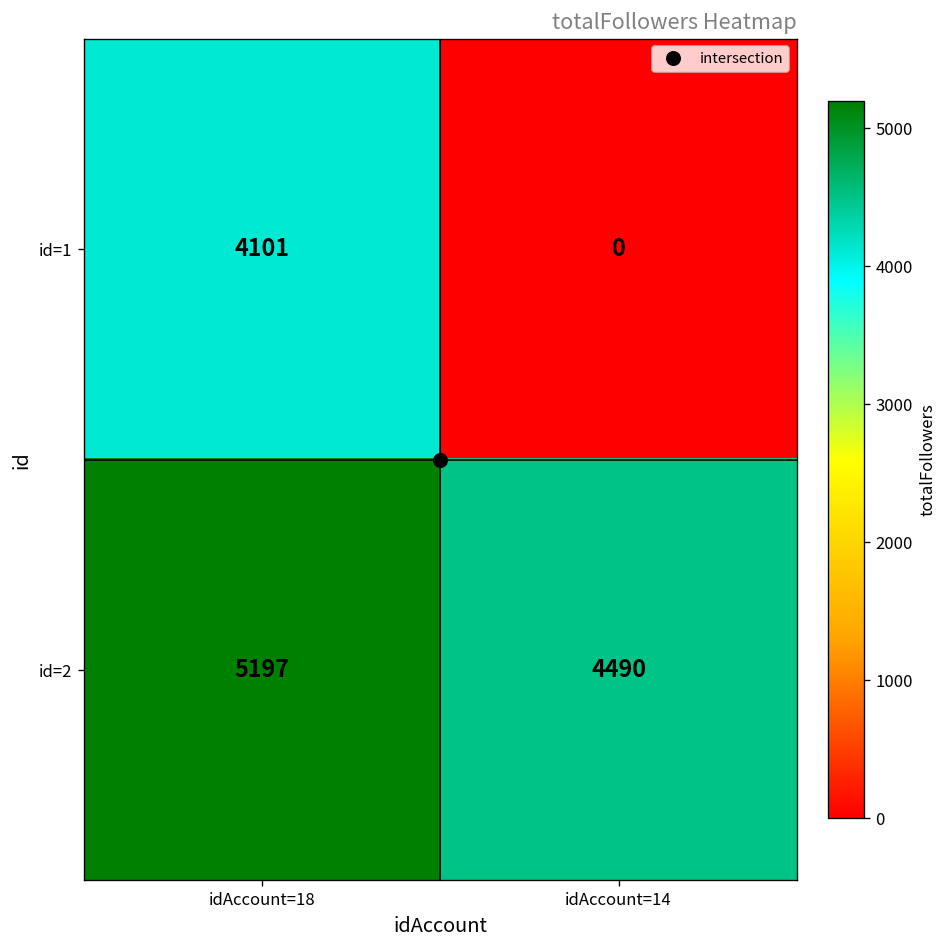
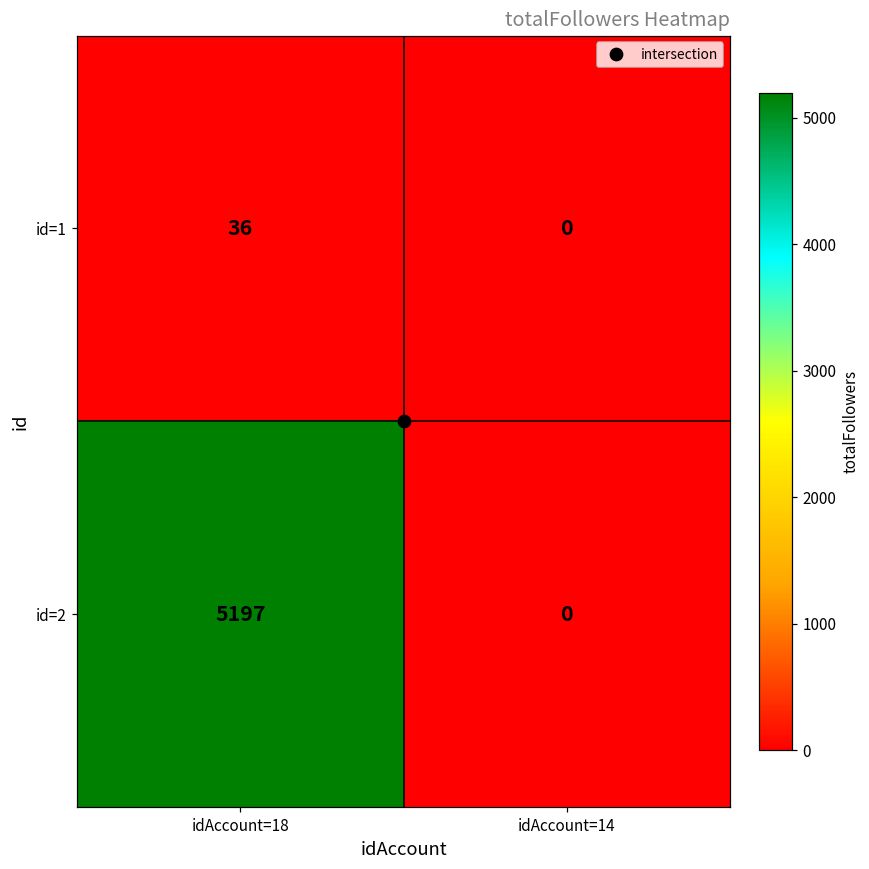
id=1, idAccount=18: 4101 -> 36
id=2, idAccount=14: 4490 -> 0
